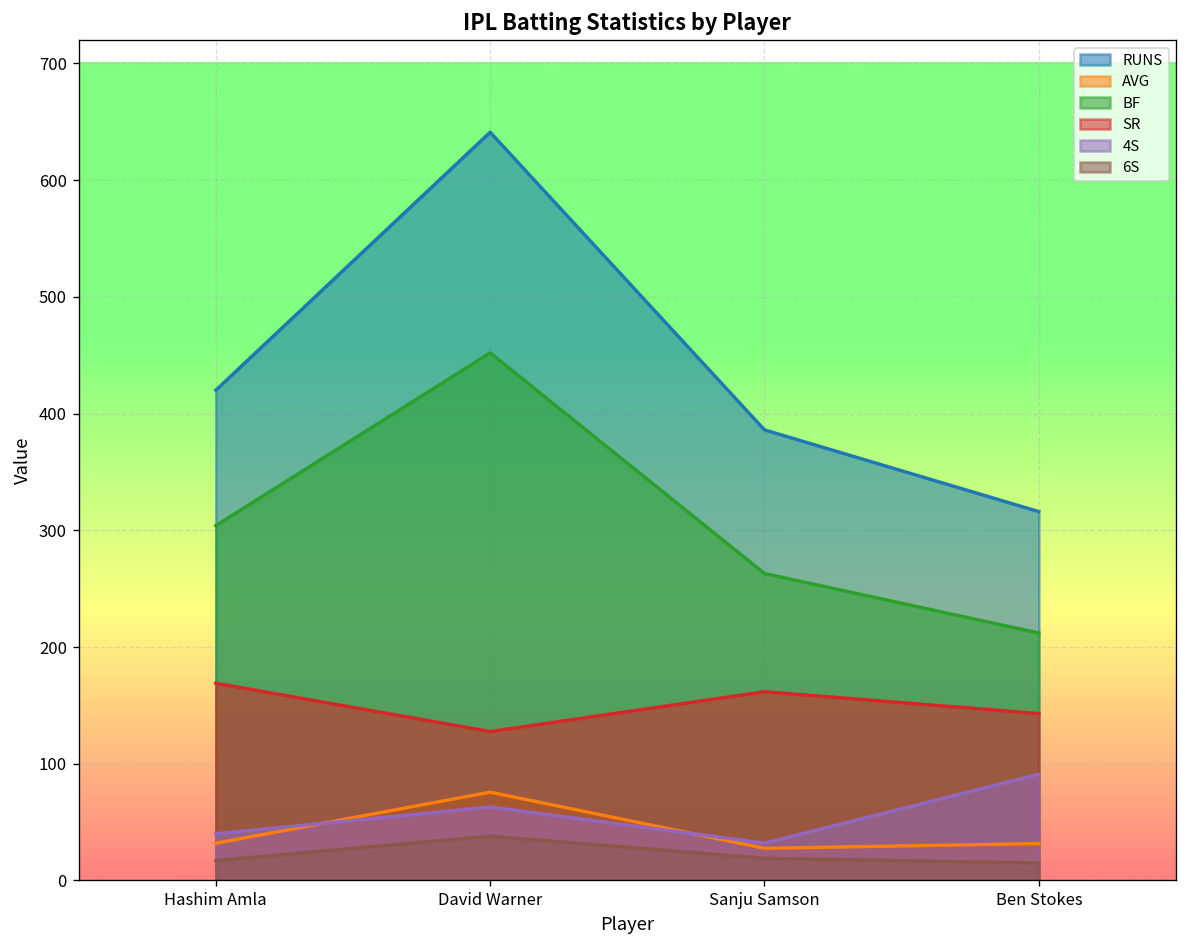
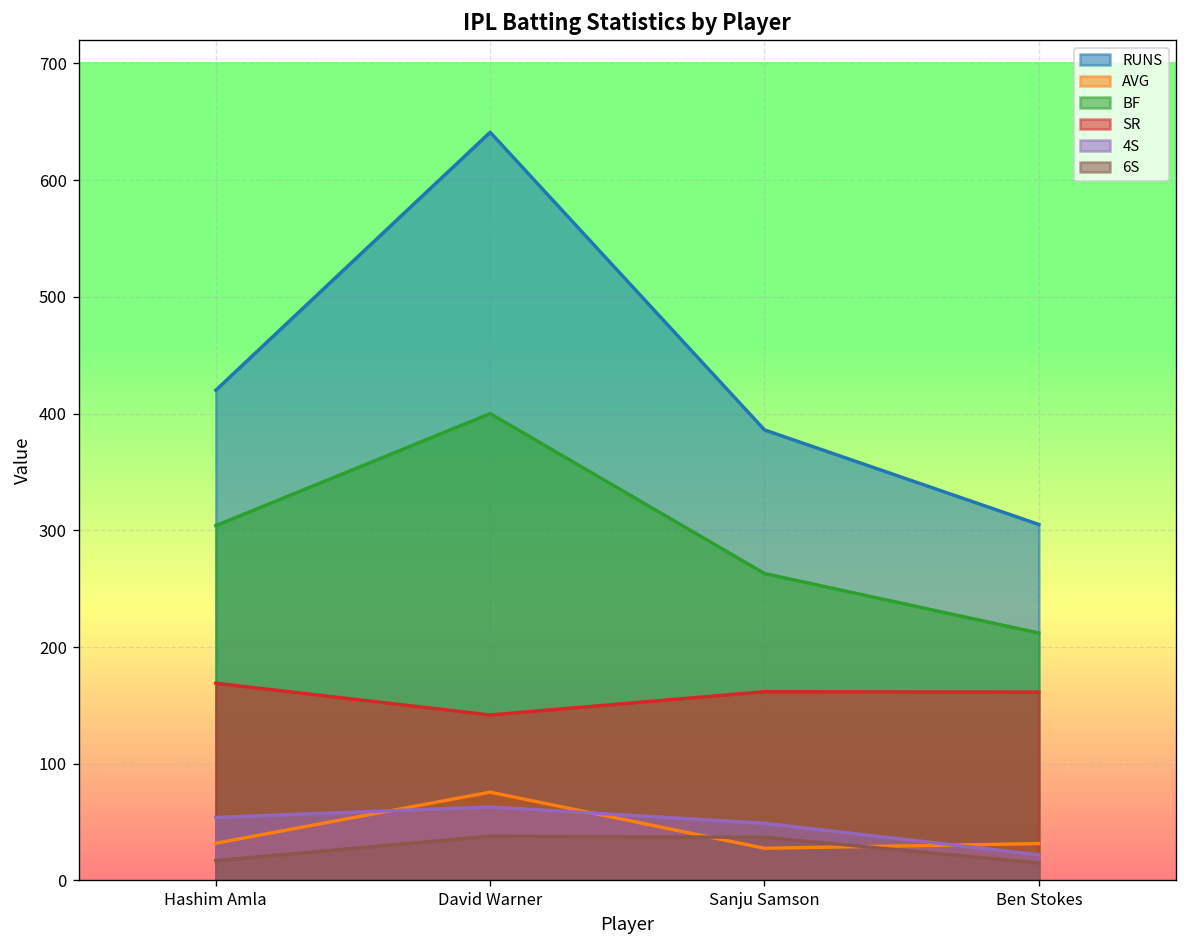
4S, Hashim Amla: 40 -> 50
BF, David Warner: 450 -> 400
SR, David Warner: 130 -> 140
4S, Sanju Samson: 30 -> 50
6S, Sanju Samson: 20 -> 40
RUNS, Ben Stokes: 320 -> 310
SR, Ben Stokes: 140 -> 160
4S, Ben Stokes: 90 -> 20
